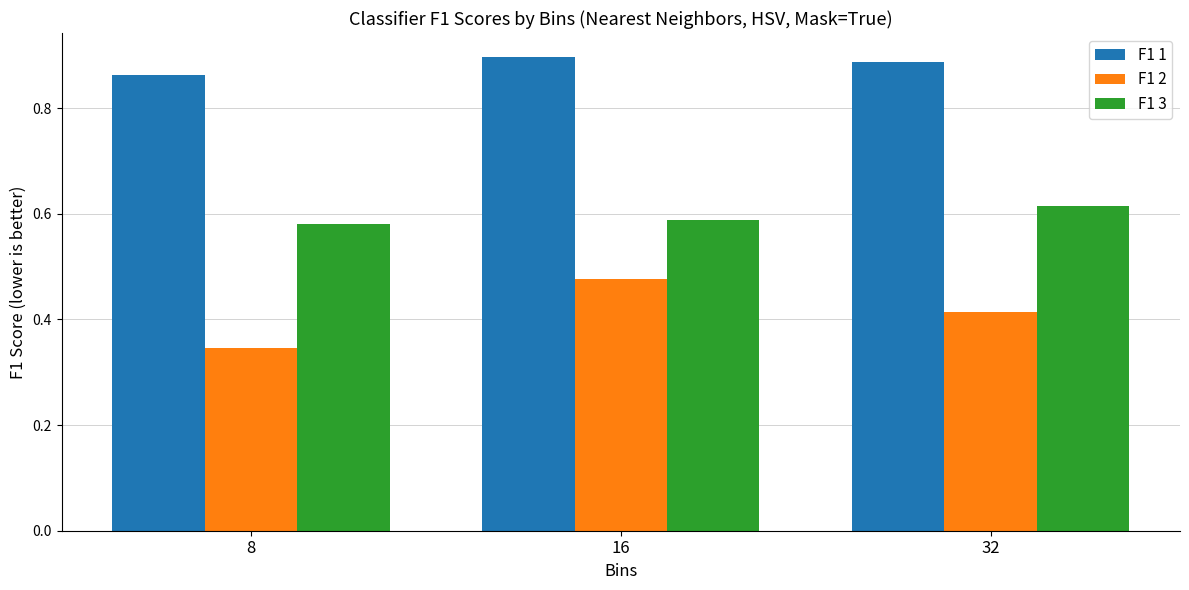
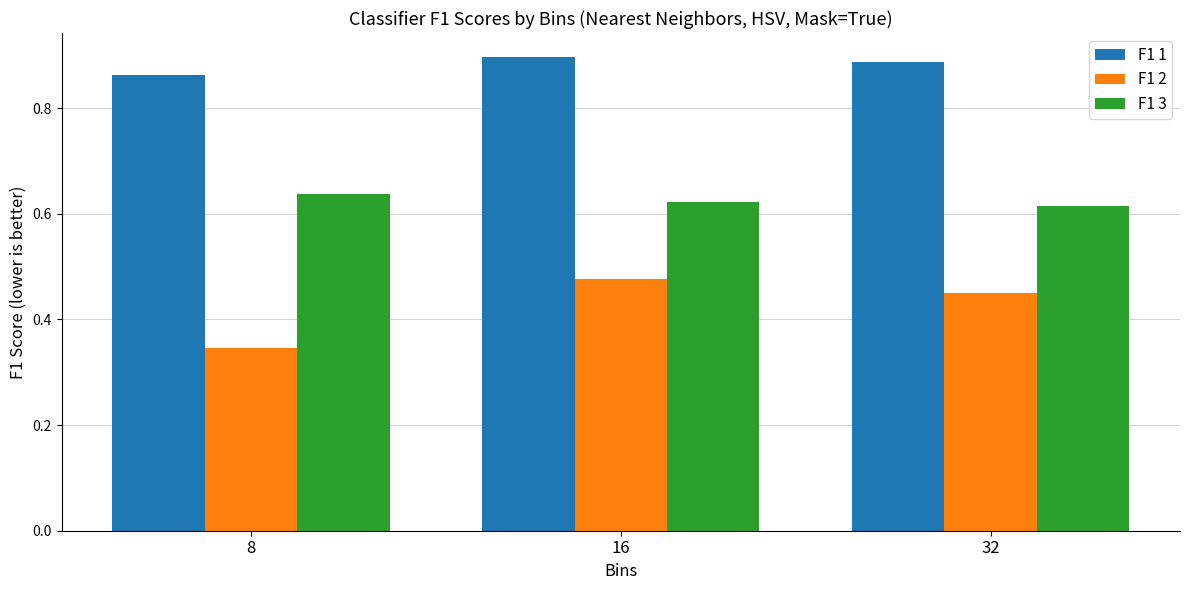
F1 3, 8: 0.58 -> 0.64
F1 3, 16: 0.59 -> 0.62
F1 2, 32: 0.41 -> 0.45
